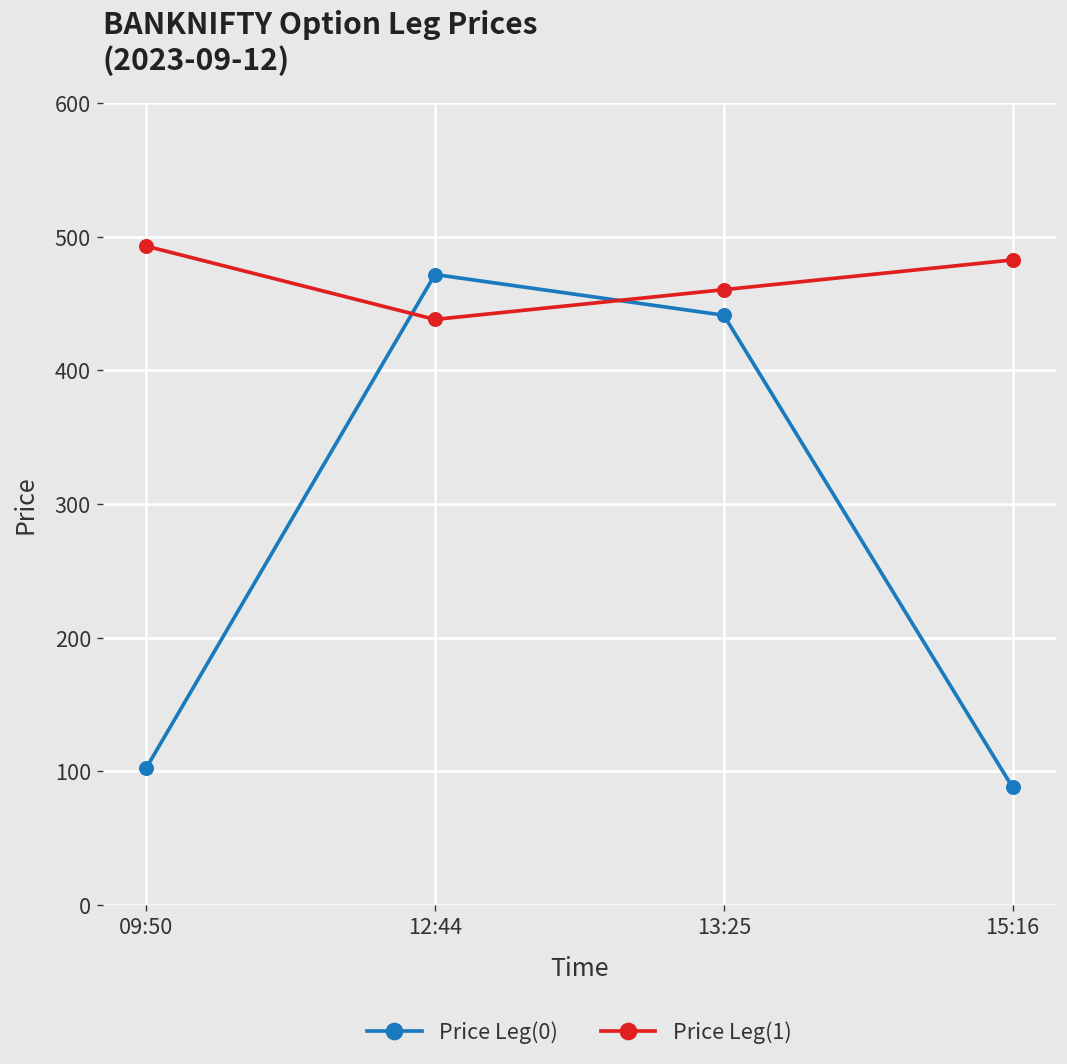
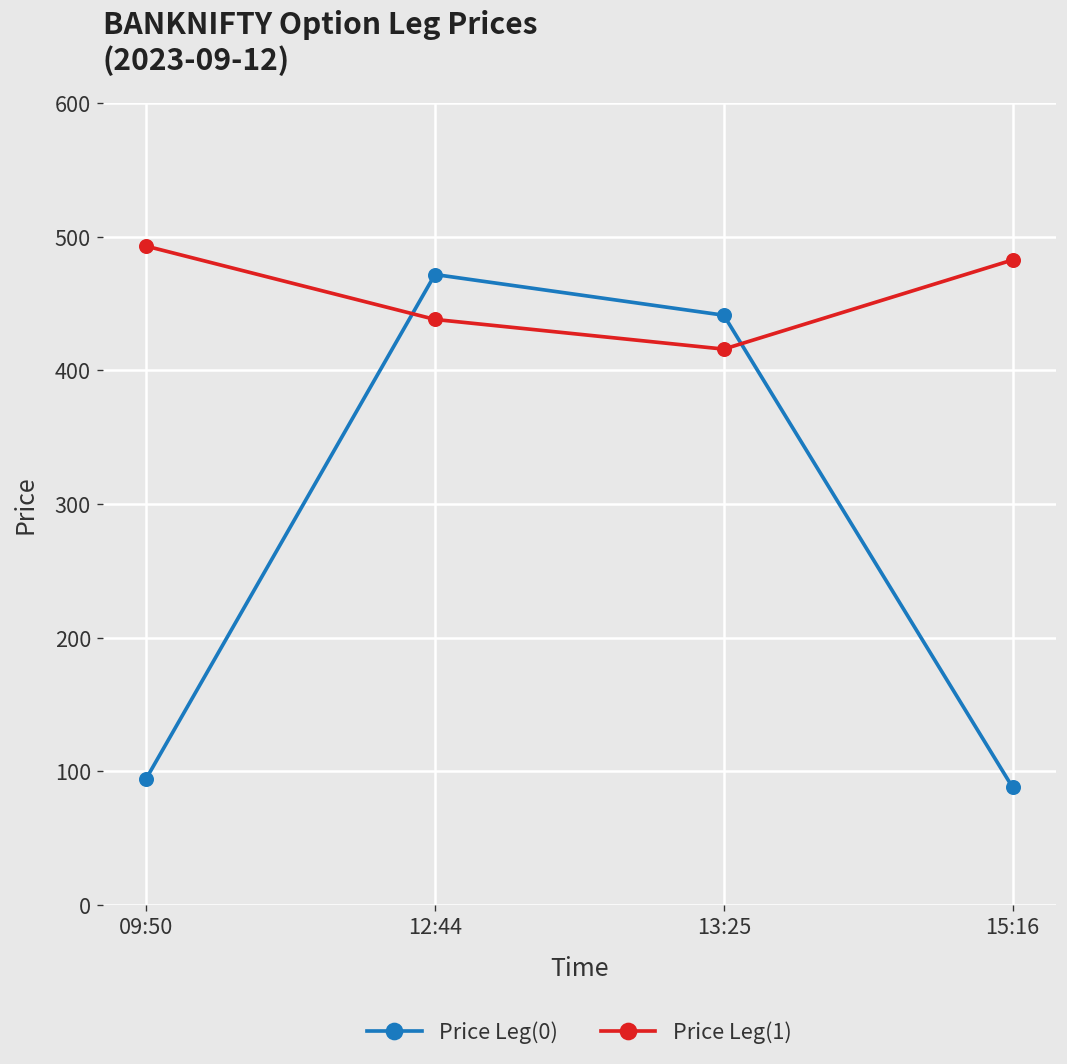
Price Leg(0), 09:50: 102 -> 94
Price Leg(1), 13:25: 460 -> 416
